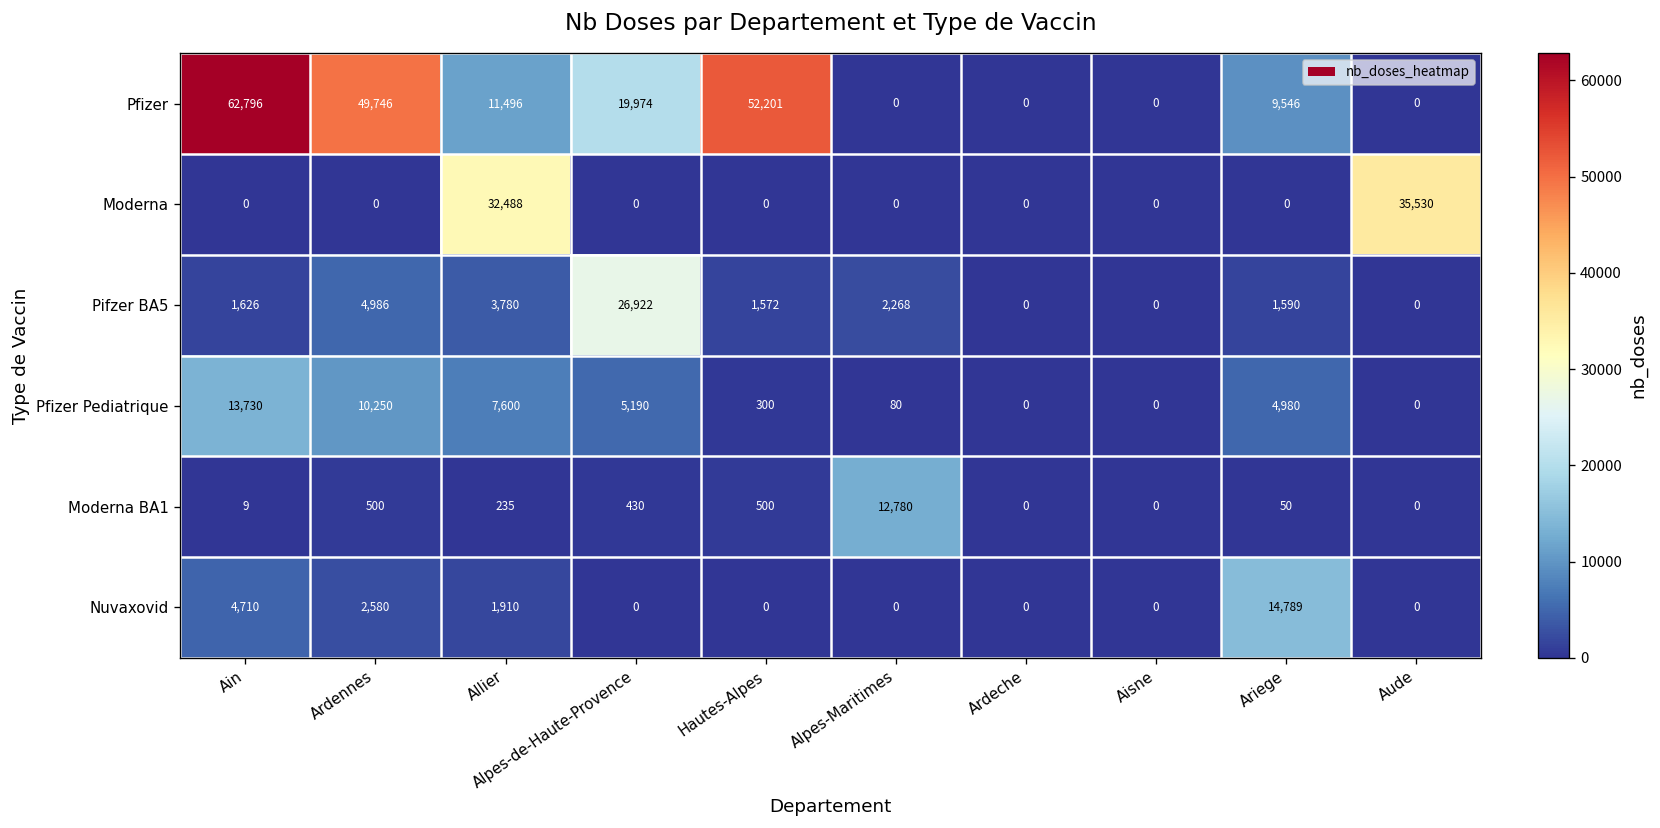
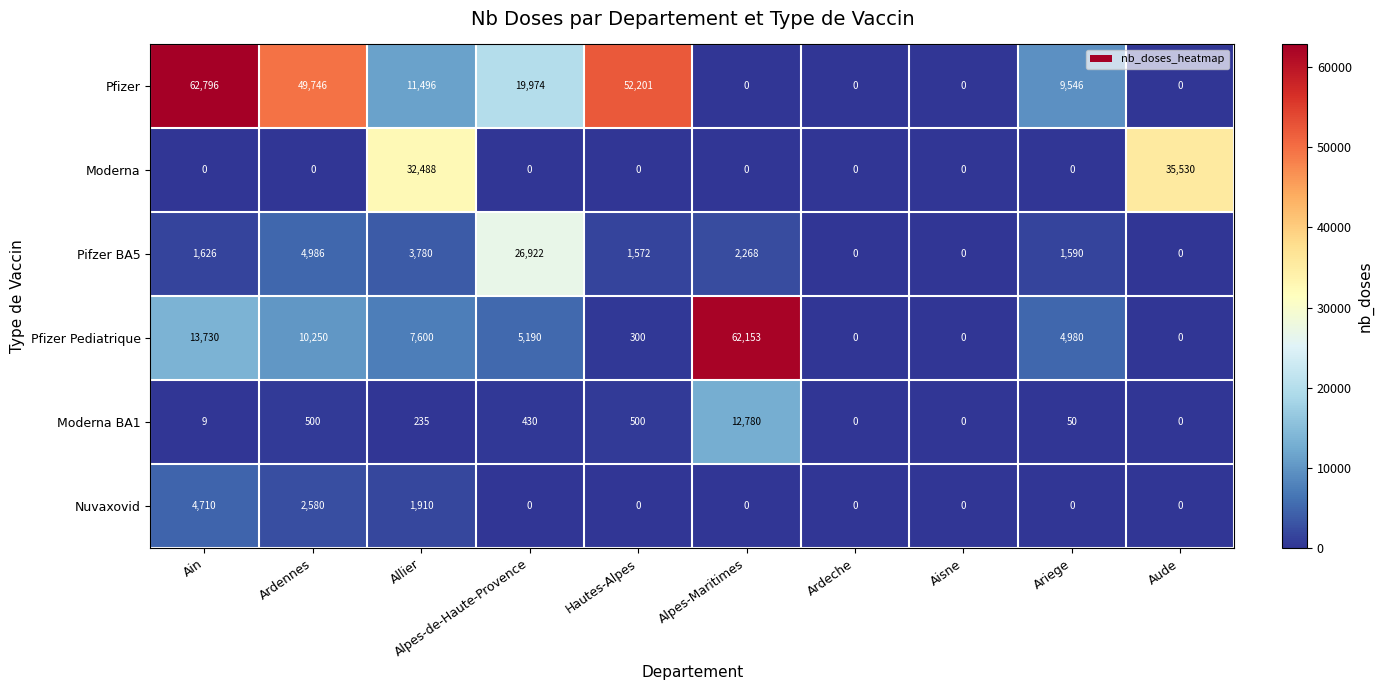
Pfizer Pediatrique, Alpes-Maritimes: 80 -> 62,153
Nuvaxovid, Ariege: 14,789 -> 0
